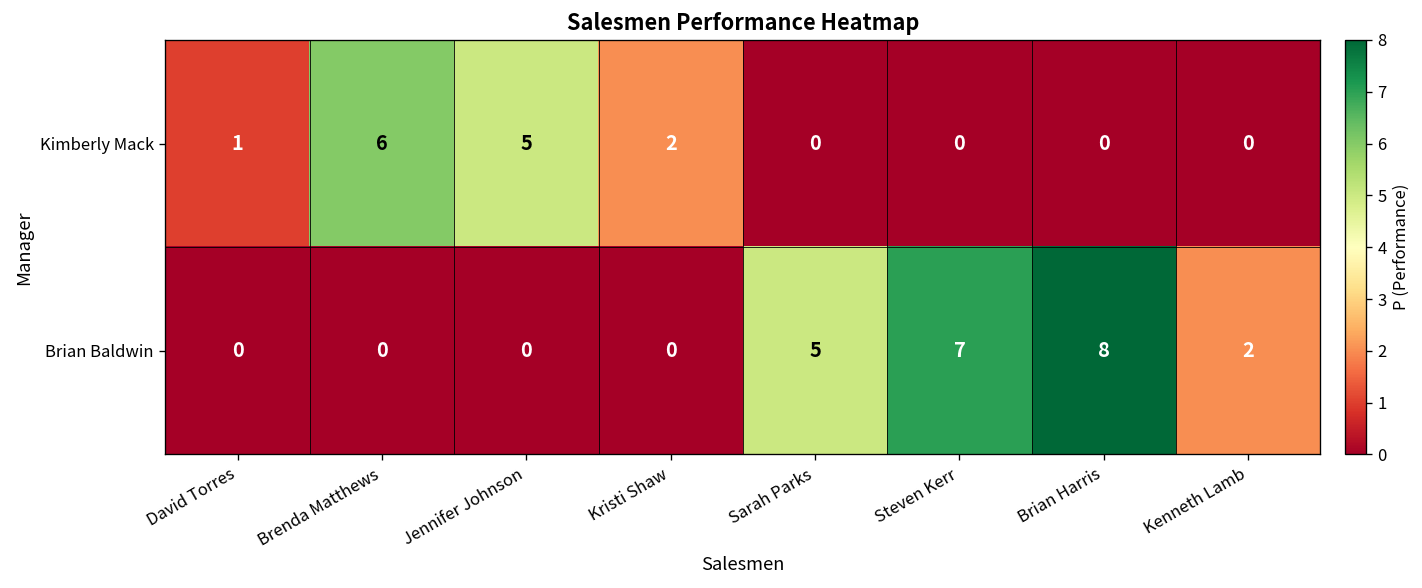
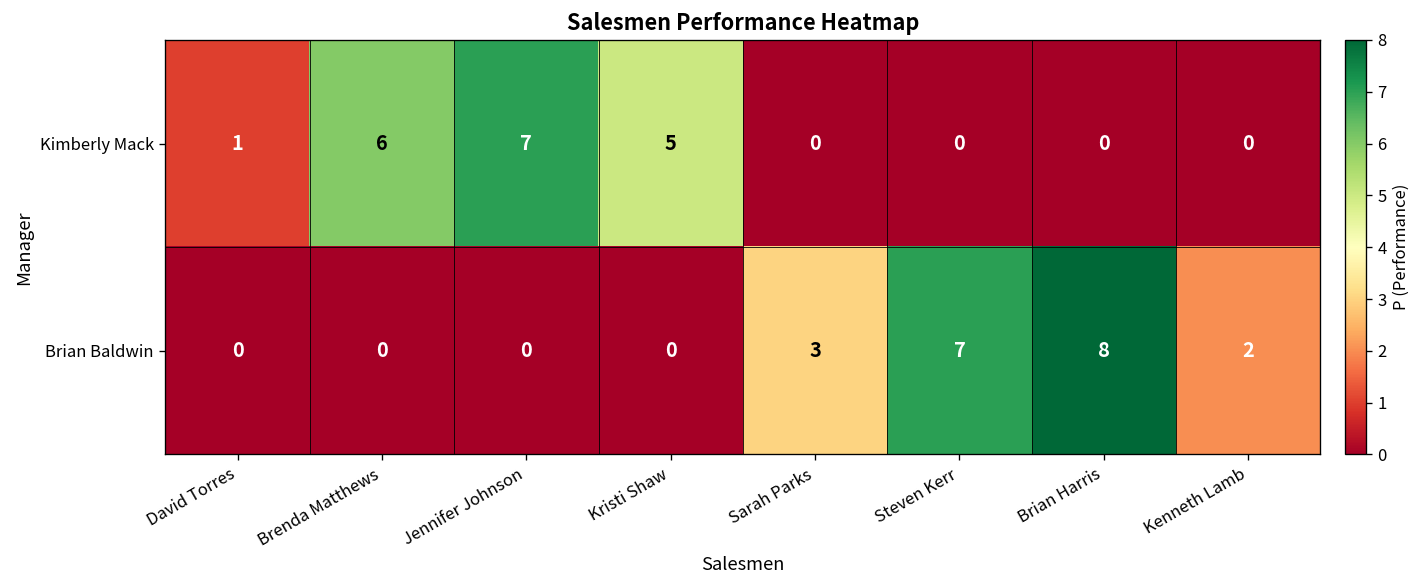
Kimberly Mack, Jennifer Johnson: 5 -> 7
Kimberly Mack, Kristi Shaw: 2 -> 5
Brian Baldwin, Sarah Parks: 5 -> 3
